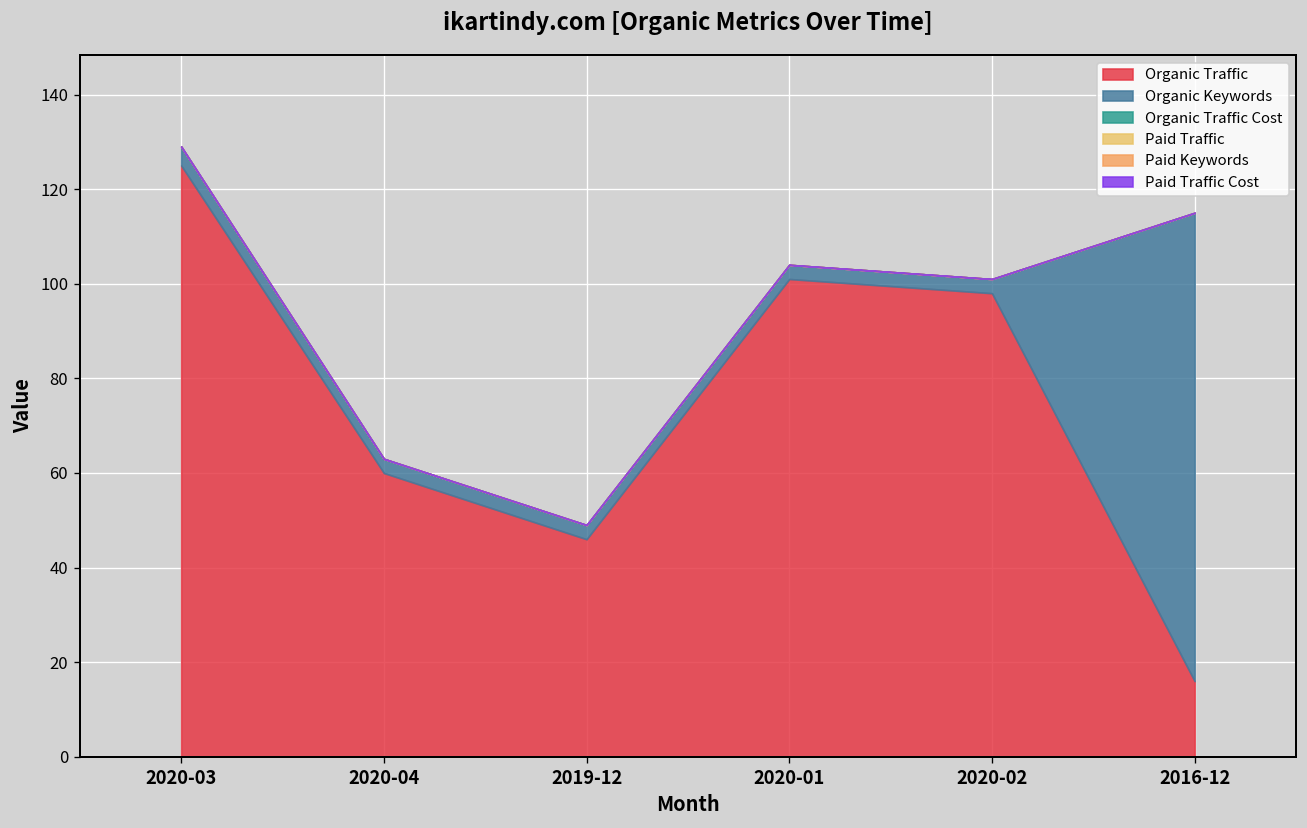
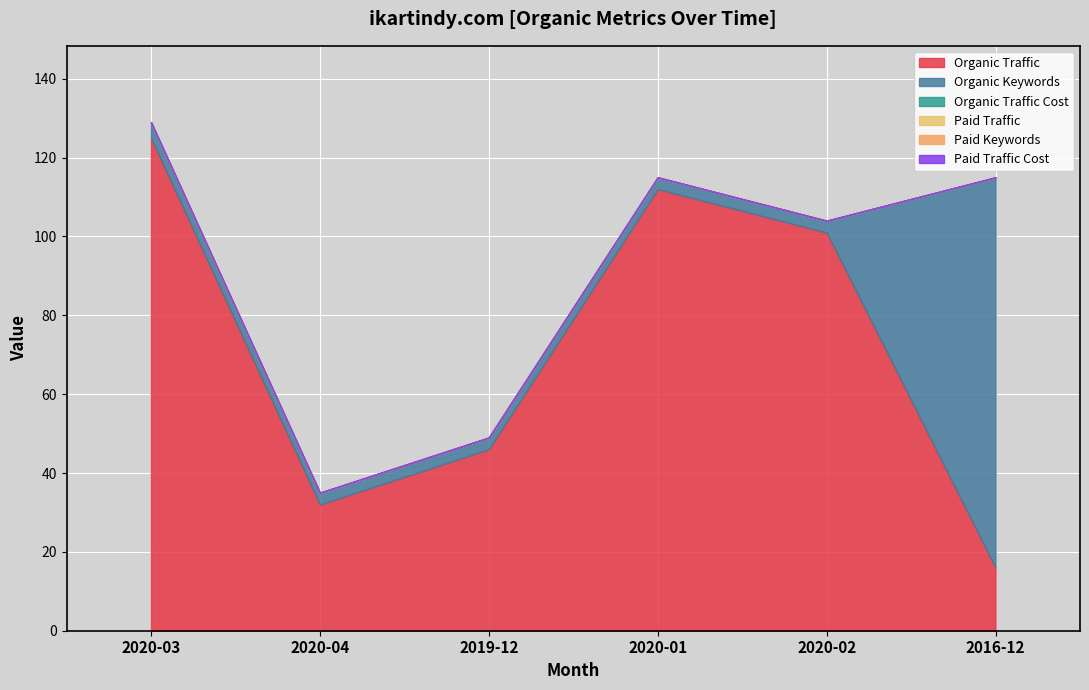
Organic Traffic, 2020-04: 60 -> 32
Organic Traffic, 2020-01: 101 -> 112
Organic Traffic, 2020-02: 98 -> 101
